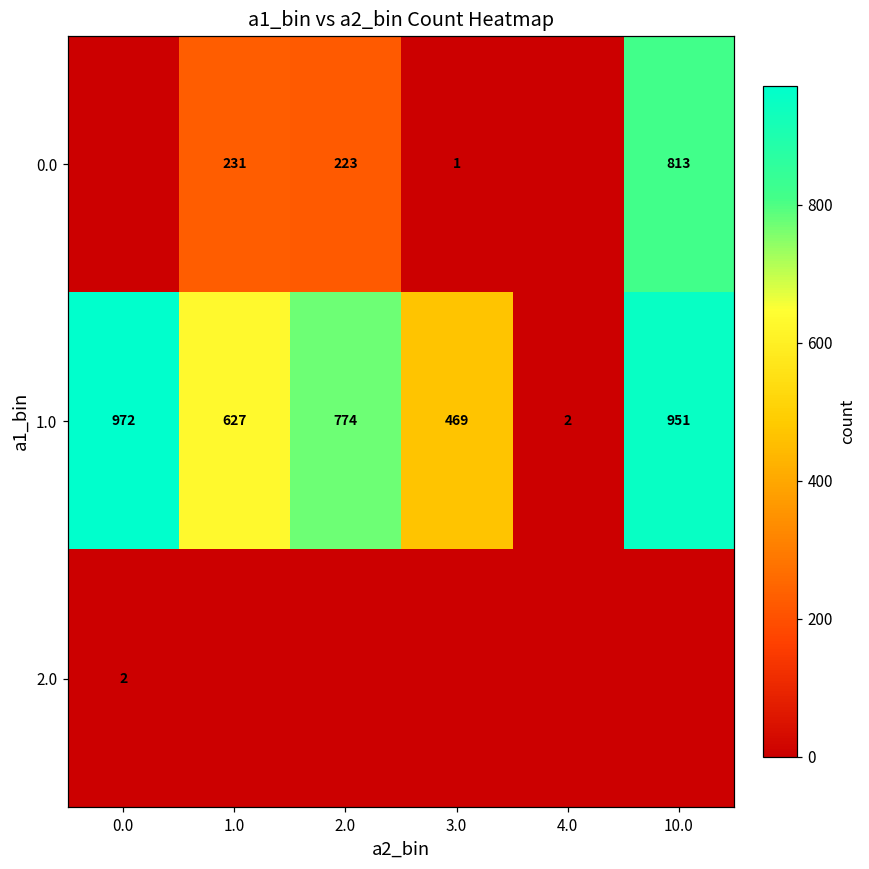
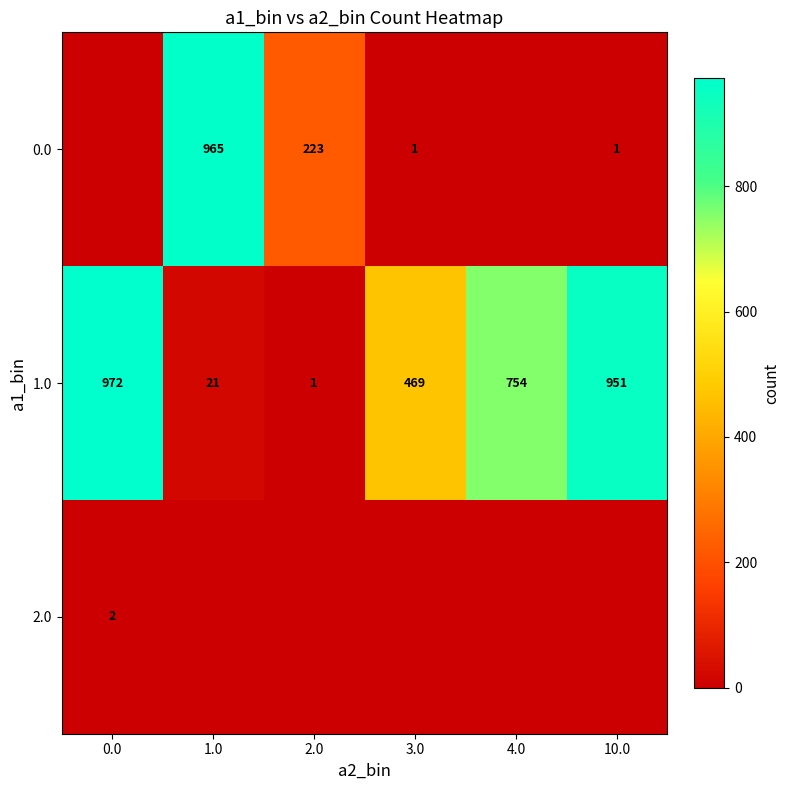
0.0, 1.0: 231 -> 965
0.0, 10.0: 813 -> 1
1.0, 1.0: 627 -> 21
1.0, 2.0: 774 -> 1
1.0, 4.0: 2 -> 754
